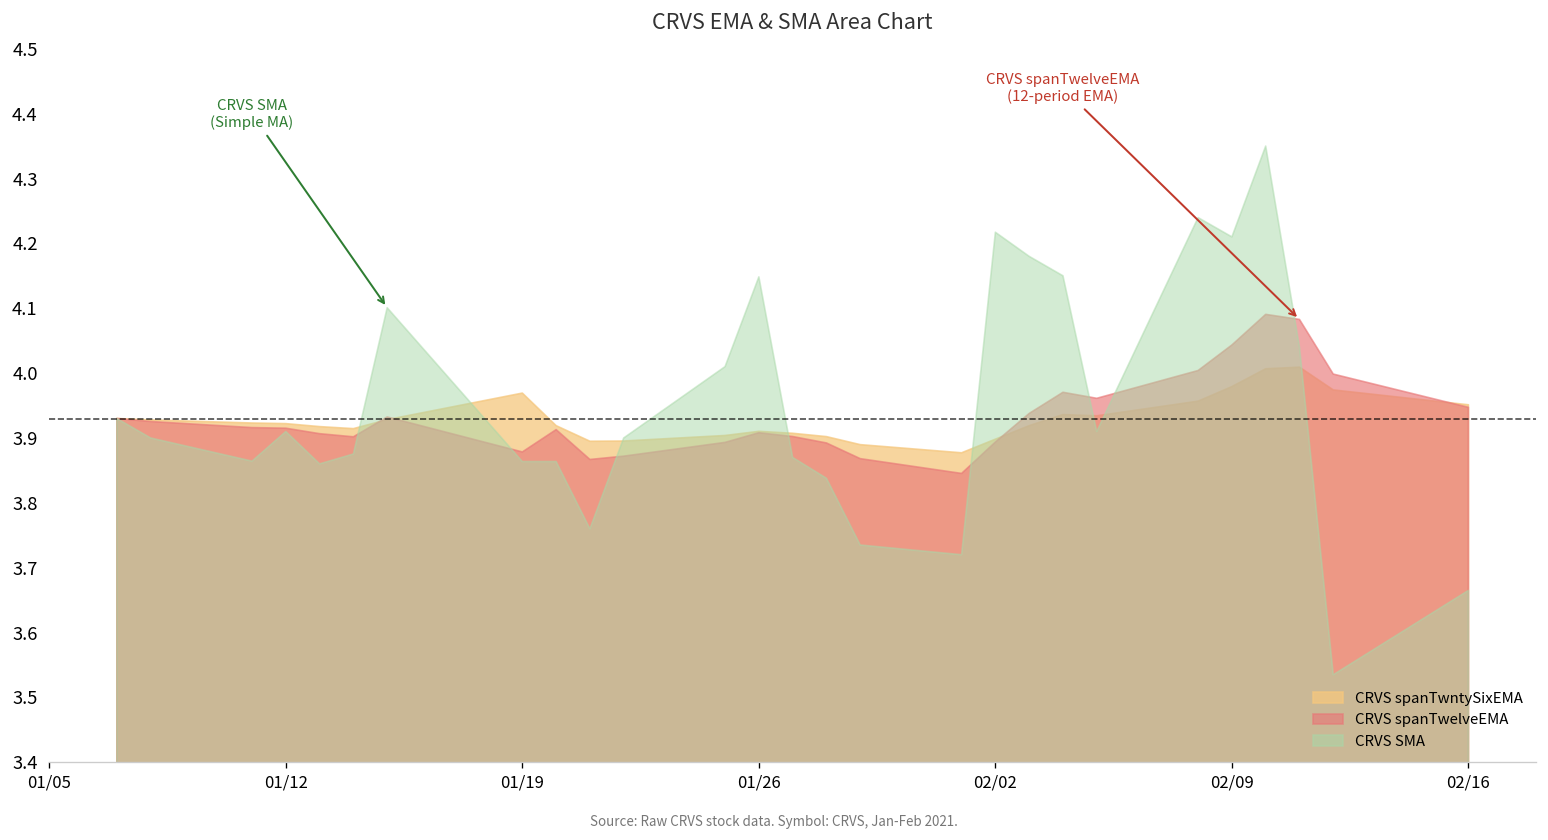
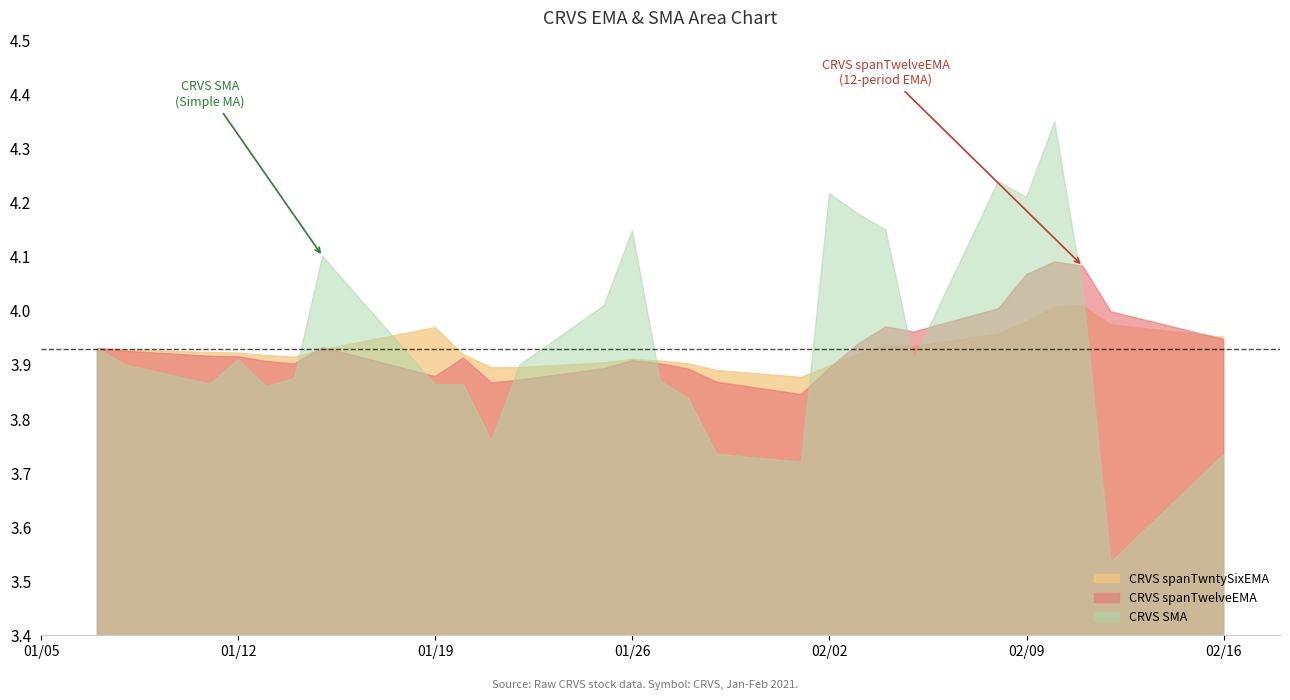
CRVS spanTwelveEMA, 02/09: 4.04 -> 4.07
CRVS SMA, 02/16: 3.67 -> 3.73
